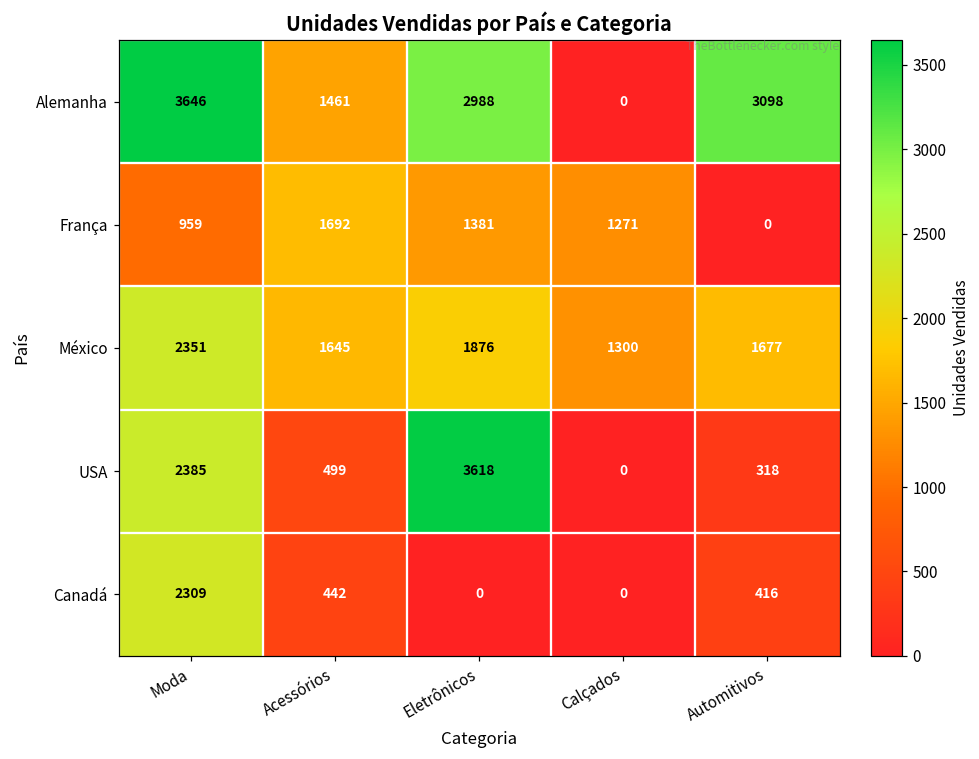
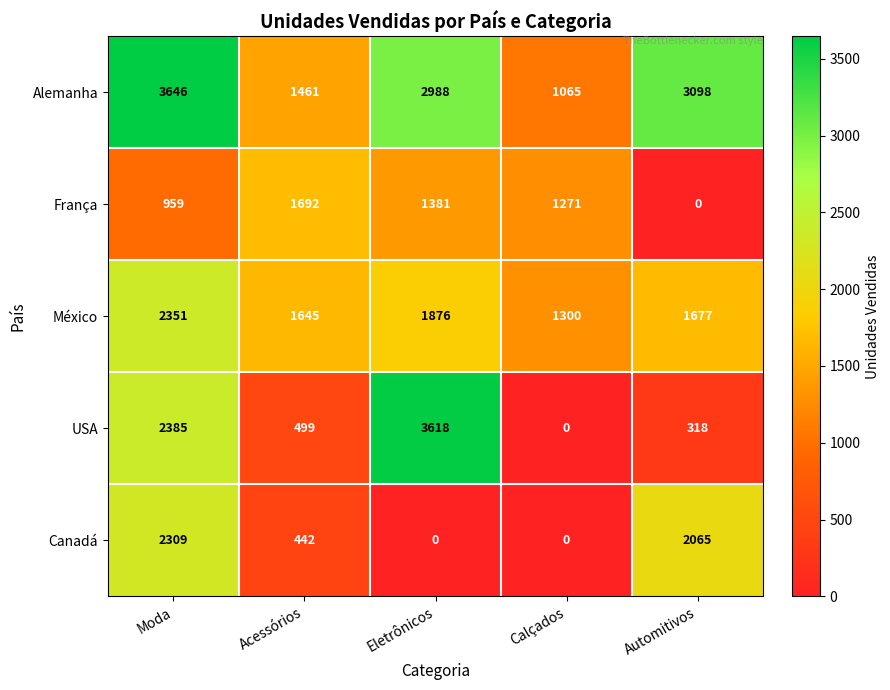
Alemanha, Calçados: 0 -> 1065
Canadá, Automitivos: 416 -> 2065
